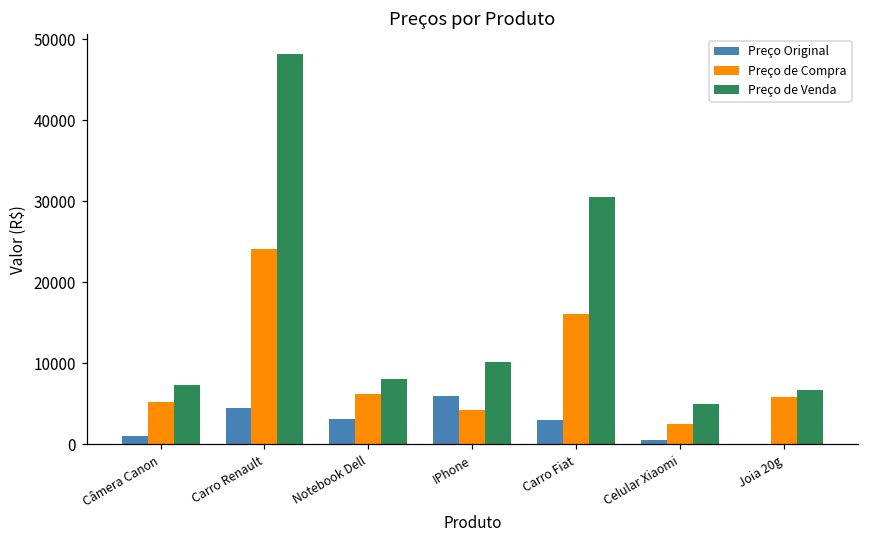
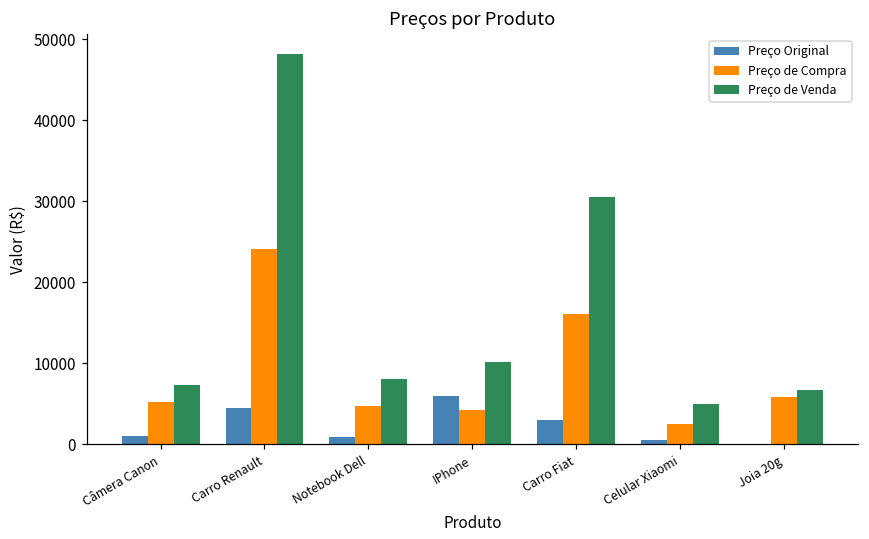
Preço Original, Notebook Dell: 3000 -> 1000
Preço de Compra, Notebook Dell: 6000 -> 5000
